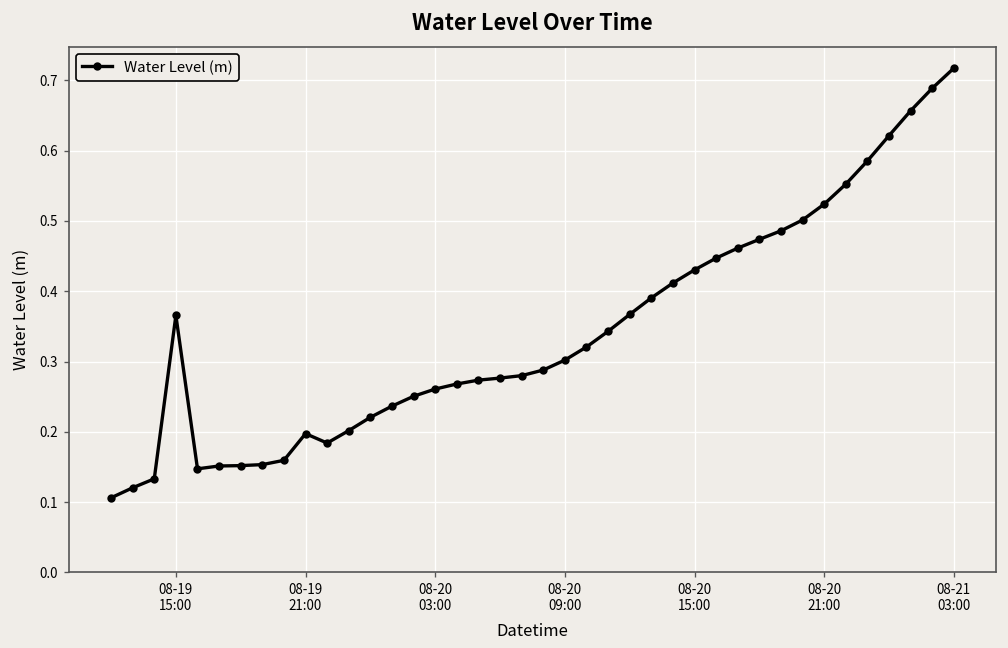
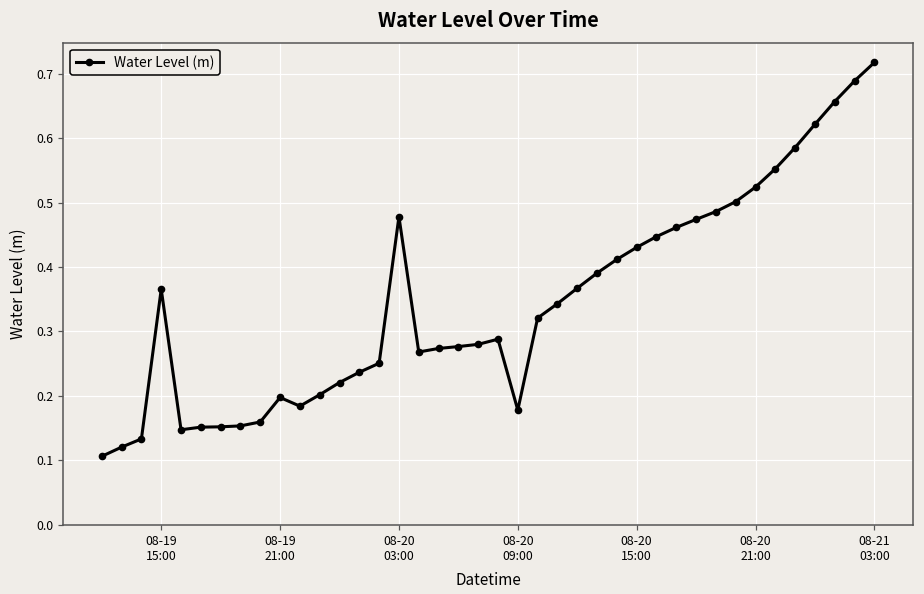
08-20 03:00: 0.26 -> 0.48
08-20 09:00: 0.30 -> 0.18
